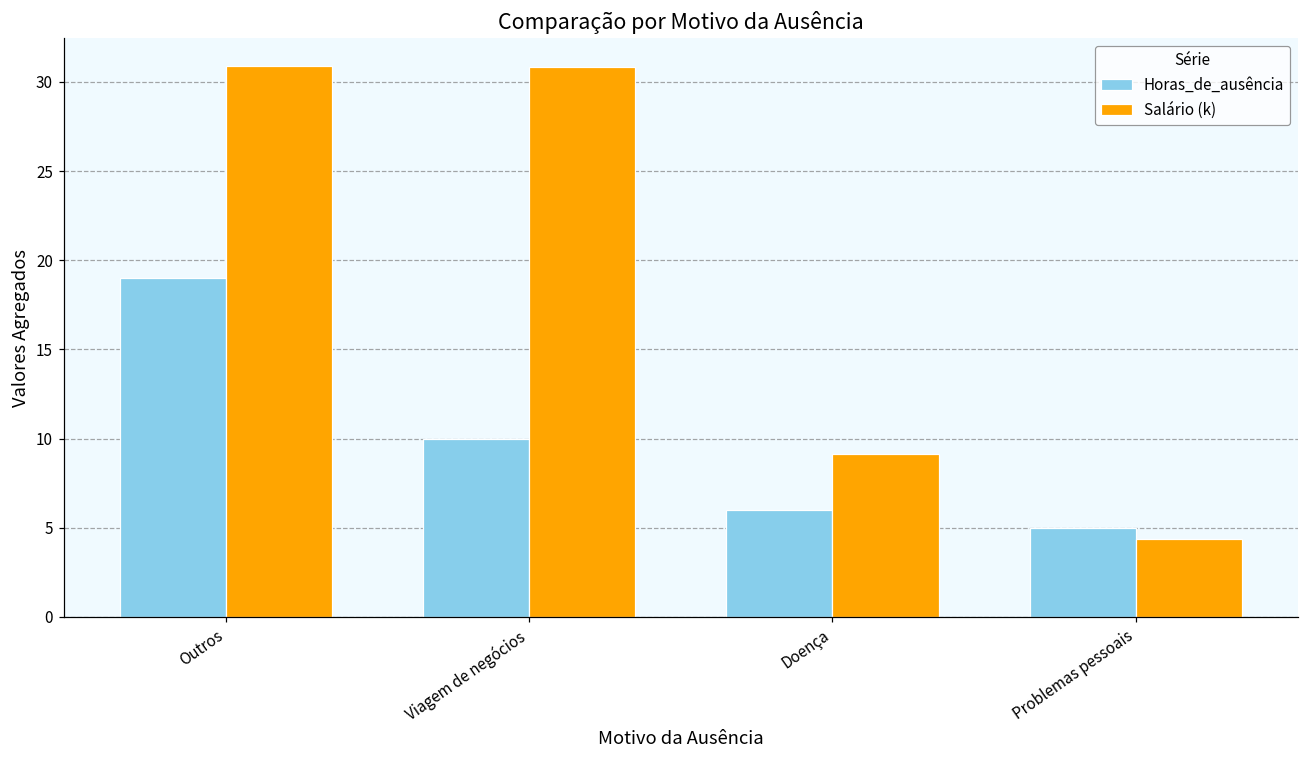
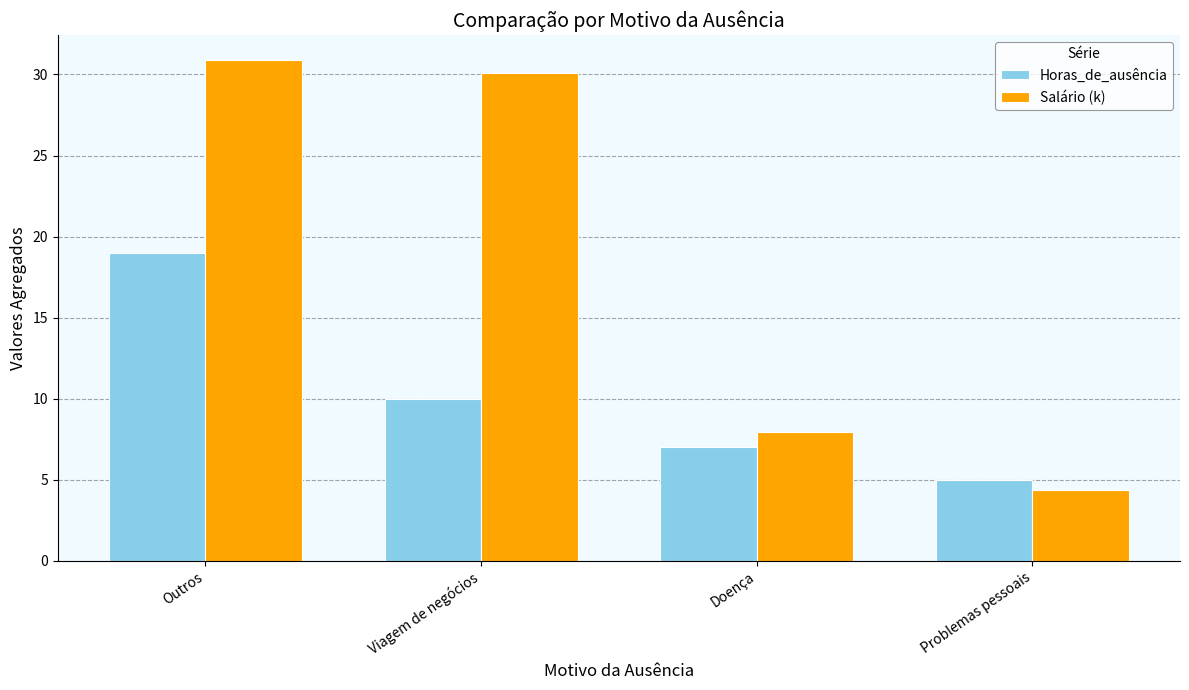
Salário (k), Viagem de negócios: 30.8 -> 30.1
Horas_de_ausência, Doença: 6 -> 7
Salário (k), Doença: 9.2 -> 7.9
